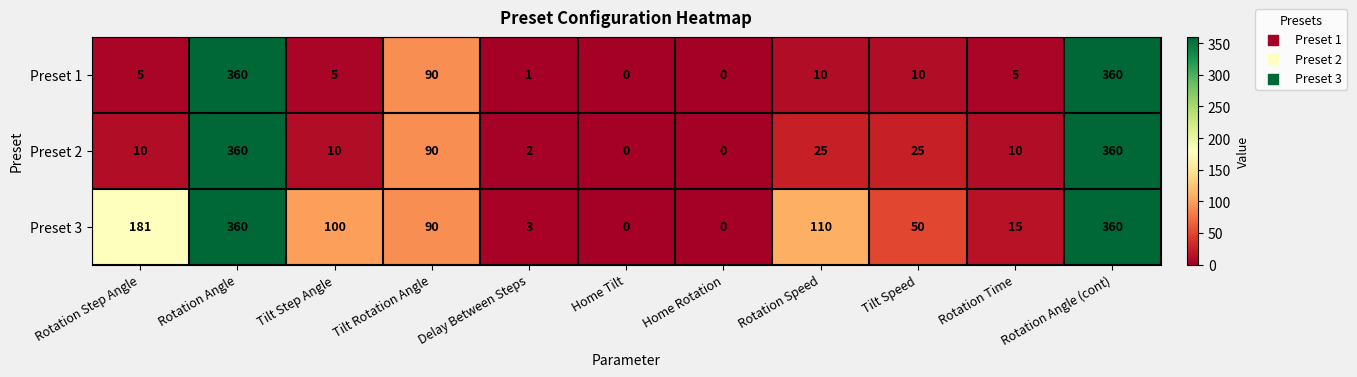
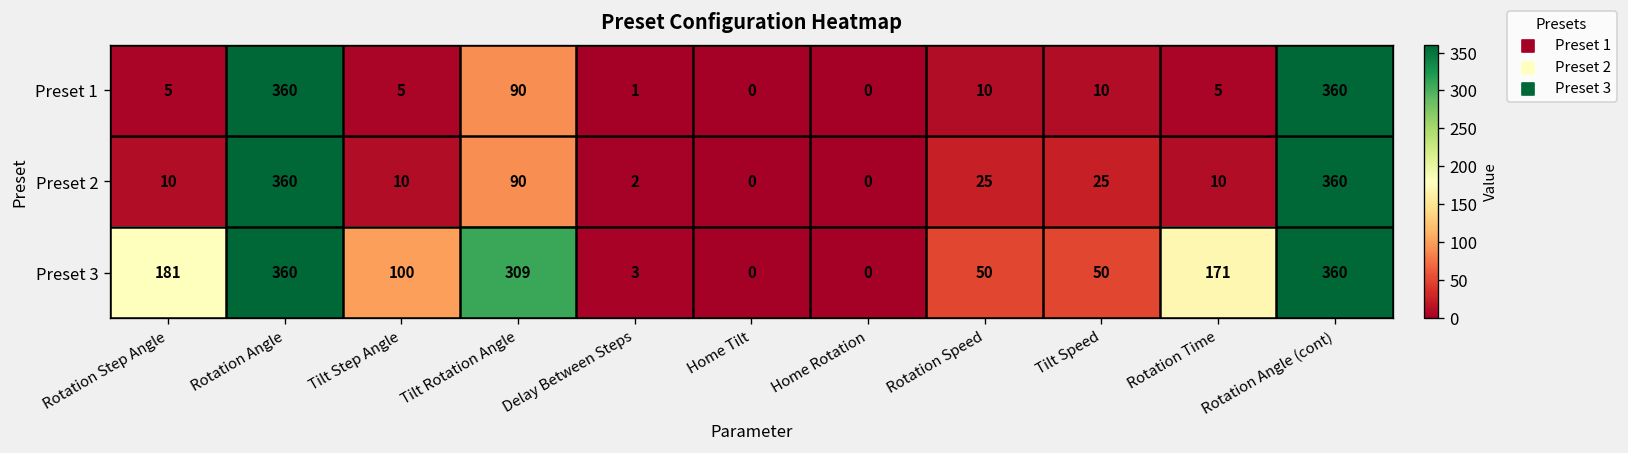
Preset 3, Tilt Rotation Angle: 90 -> 309
Preset 3, Rotation Speed: 110 -> 50
Preset 3, Rotation Time: 15 -> 171
